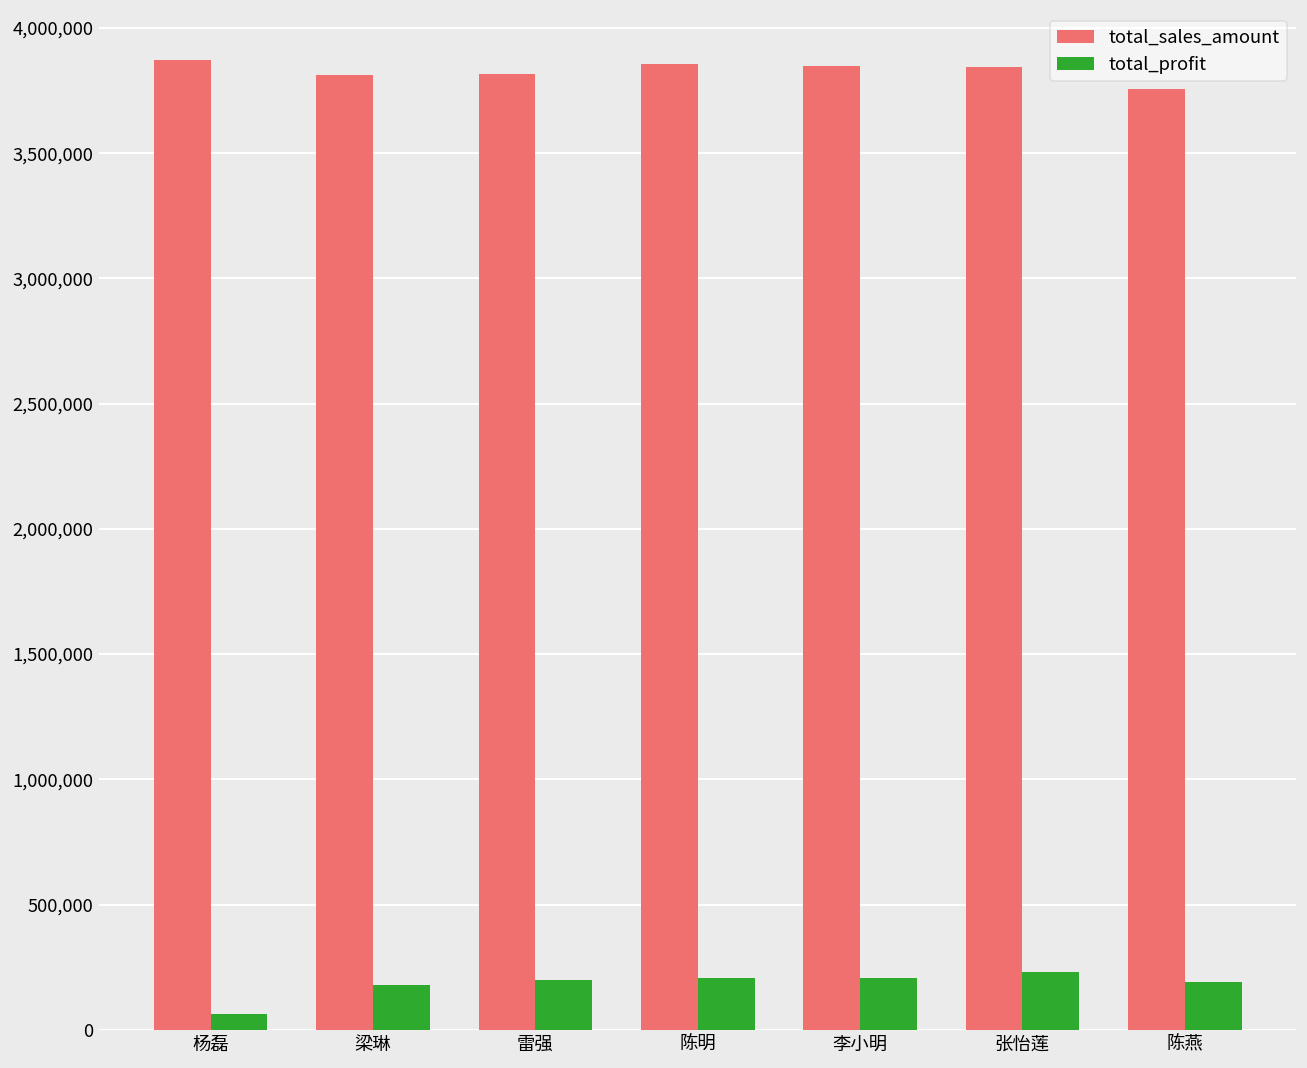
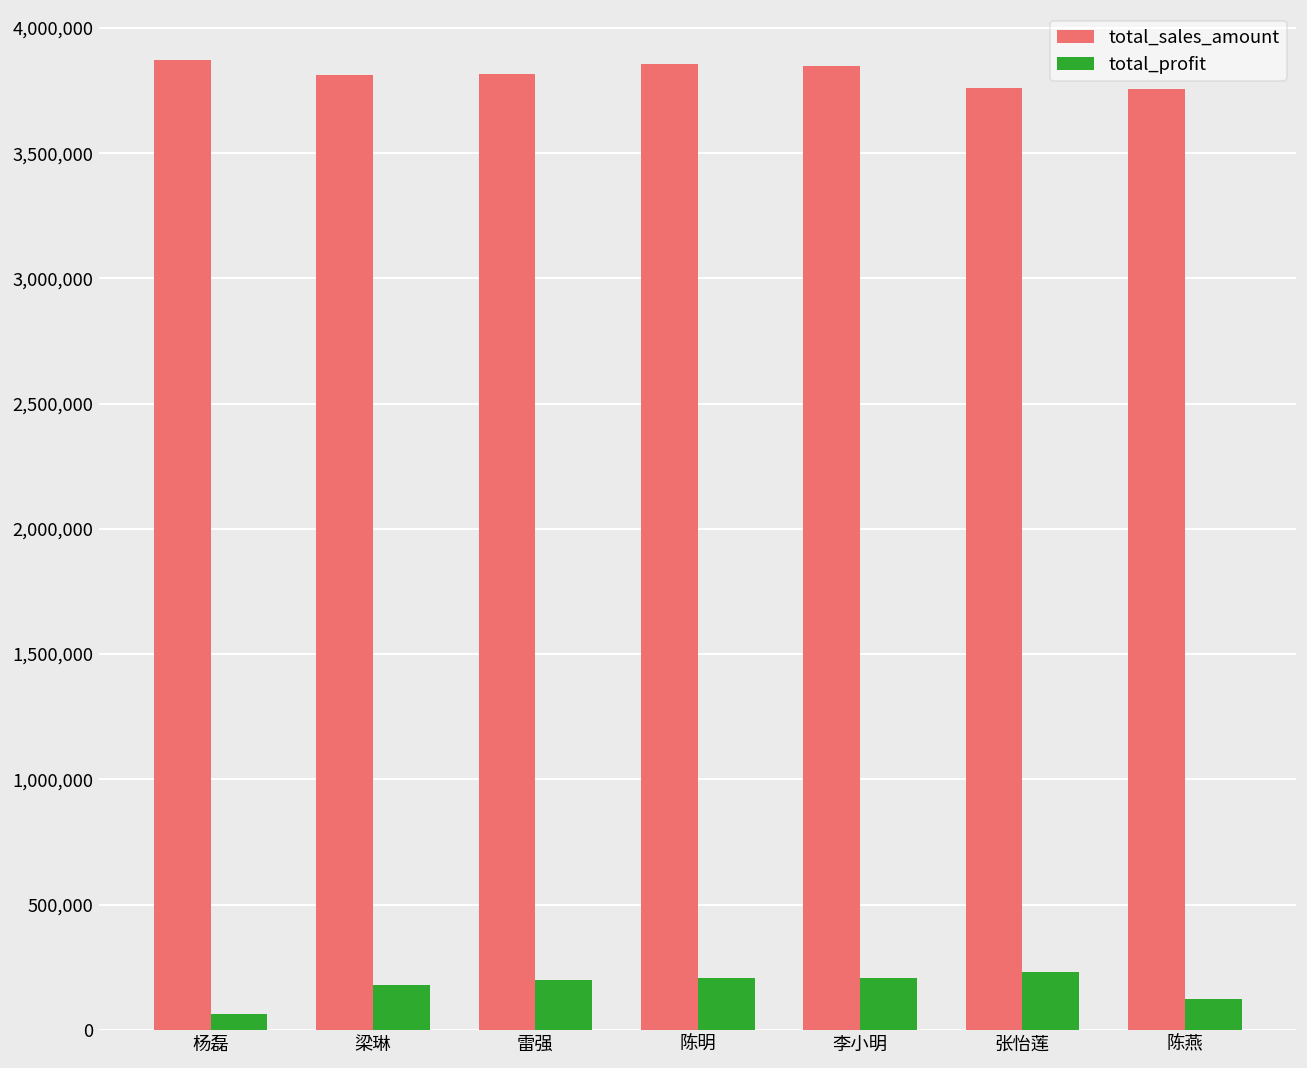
total_sales_amount, 张怡莲: 3,850,000 -> 3,760,000
total_profit, 陈燕: 190,000 -> 120,000
